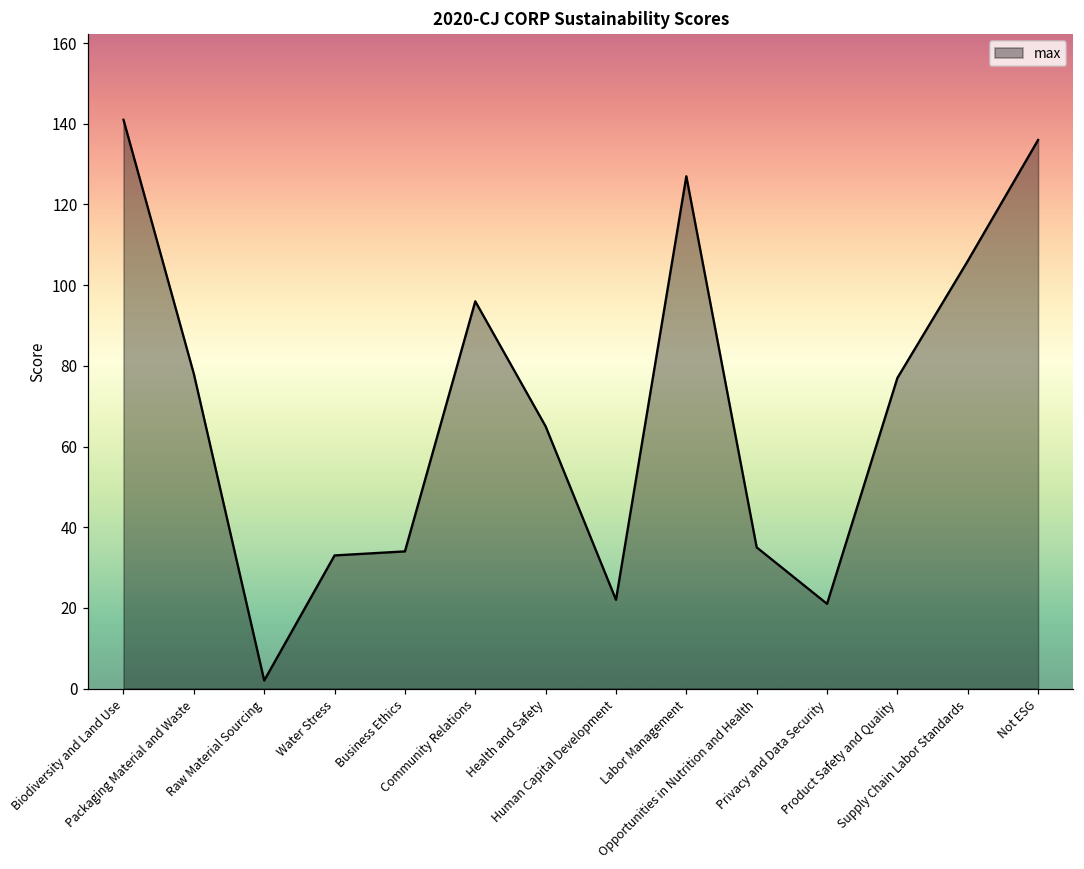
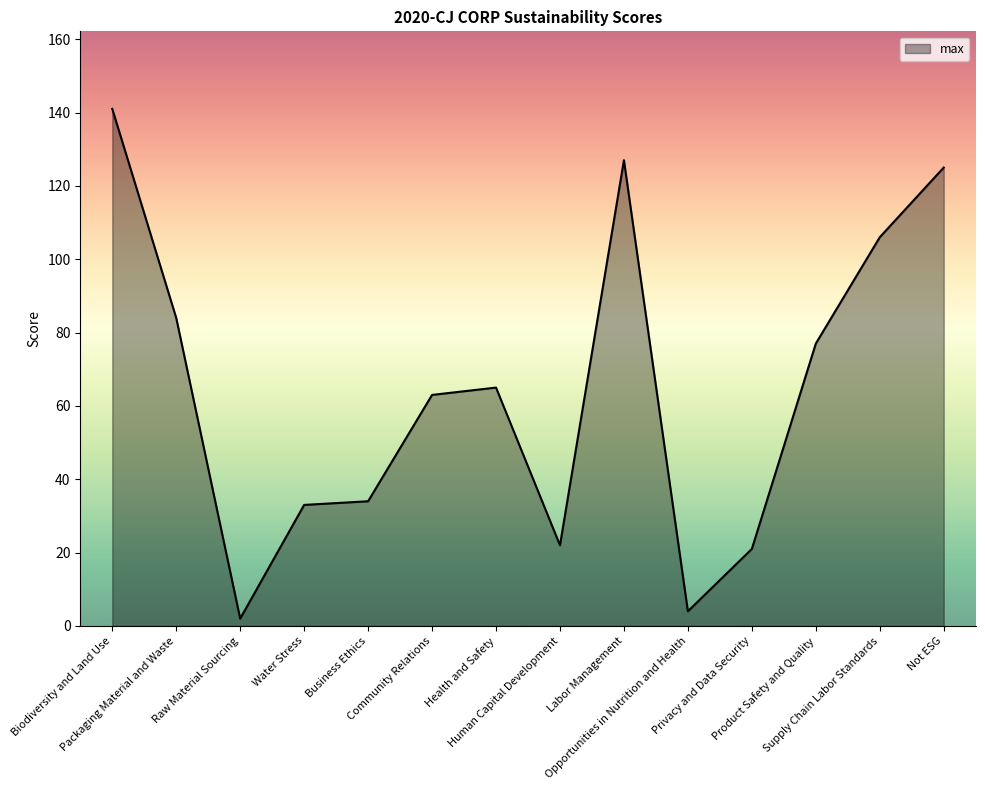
Packaging Material and Waste: 78 -> 84
Community Relations: 96 -> 63
Opportunities in Nutrition and Health: 35 -> 4
Not ESG: 136 -> 125
